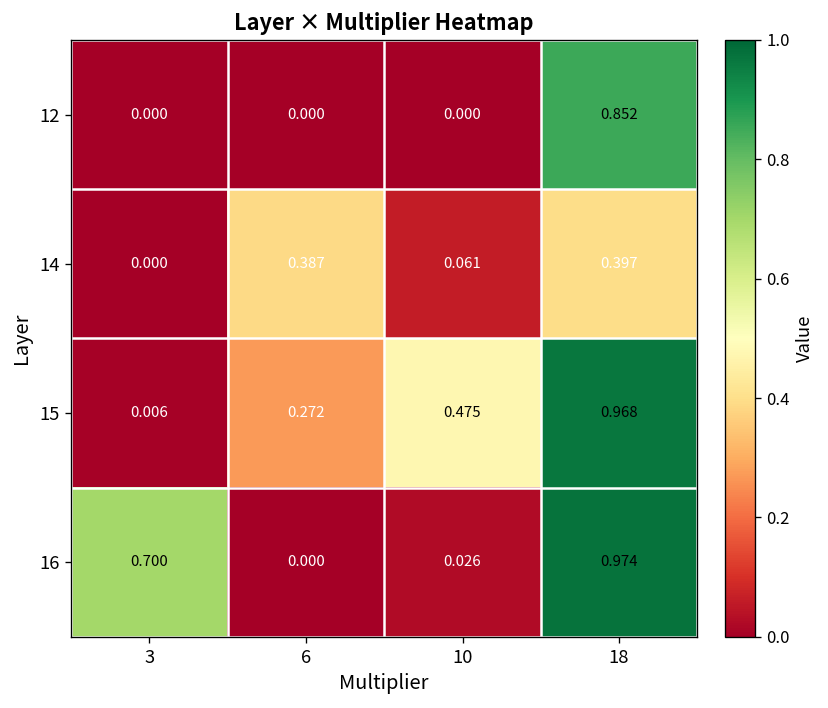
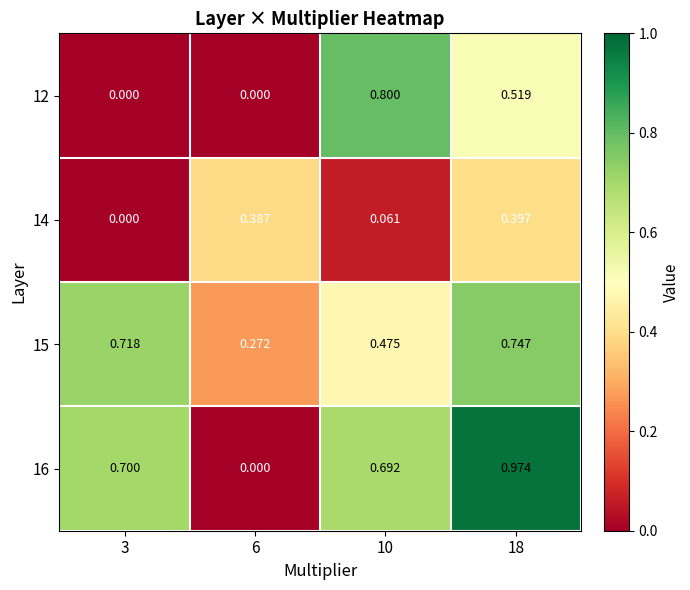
12, 10: 0.000 -> 0.800
12, 18: 0.852 -> 0.519
15, 3: 0.006 -> 0.718
15, 18: 0.968 -> 0.747
16, 10: 0.026 -> 0.692
